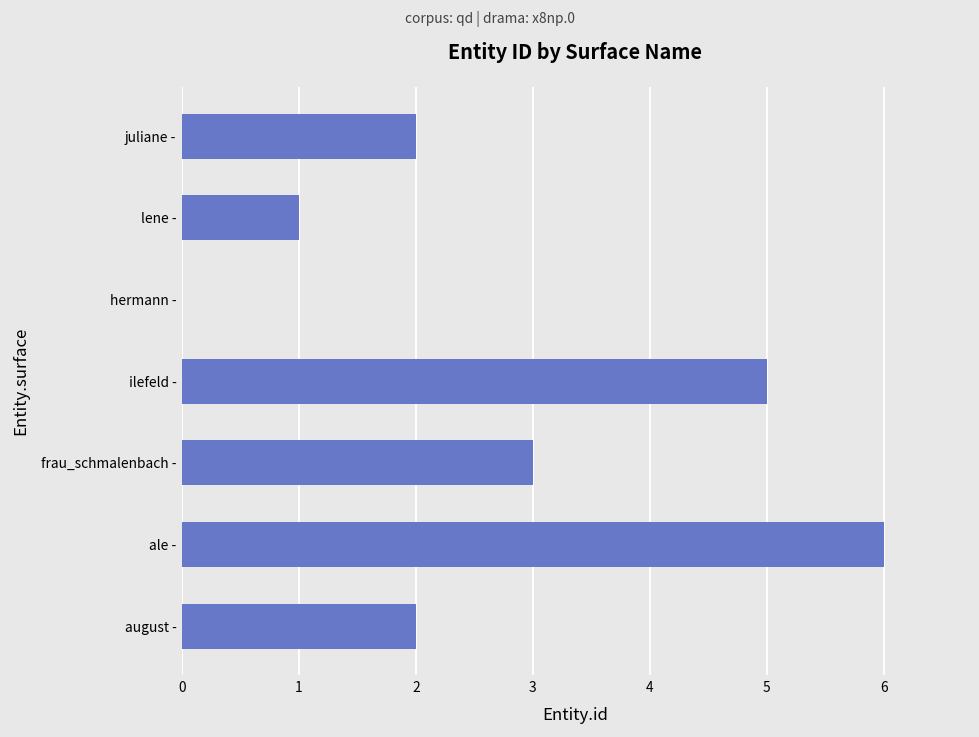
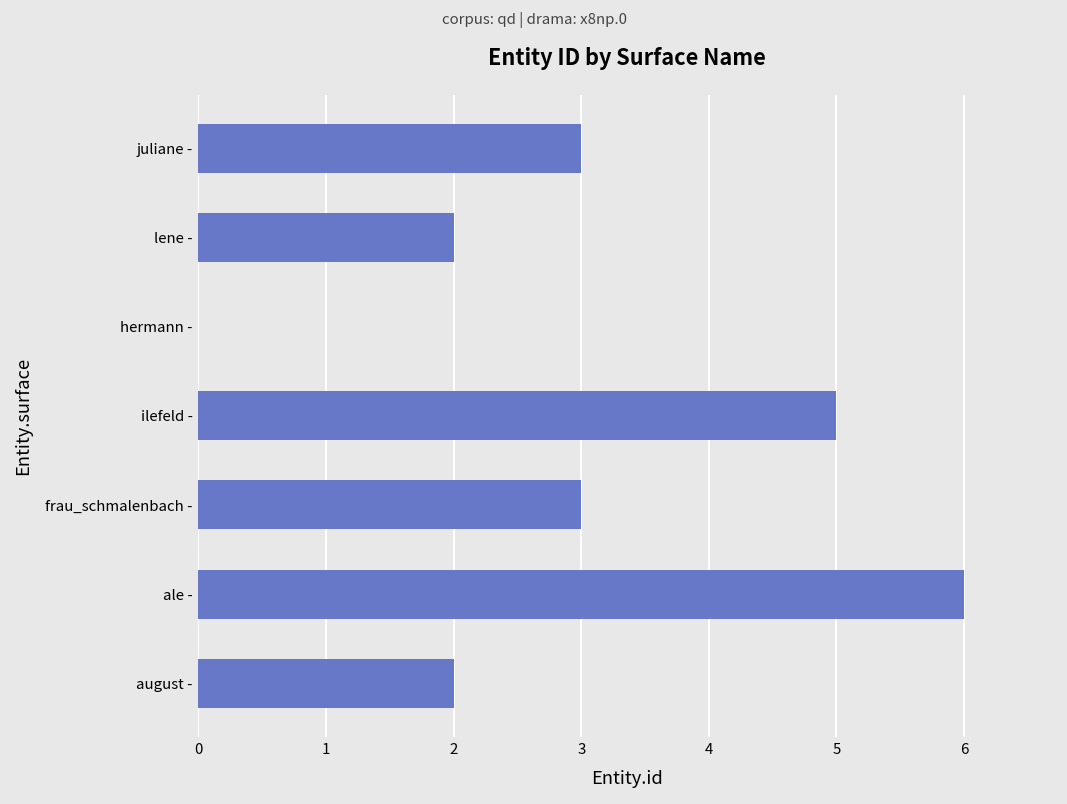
juliane -: 2 -> 3
lene -: 1 -> 2
